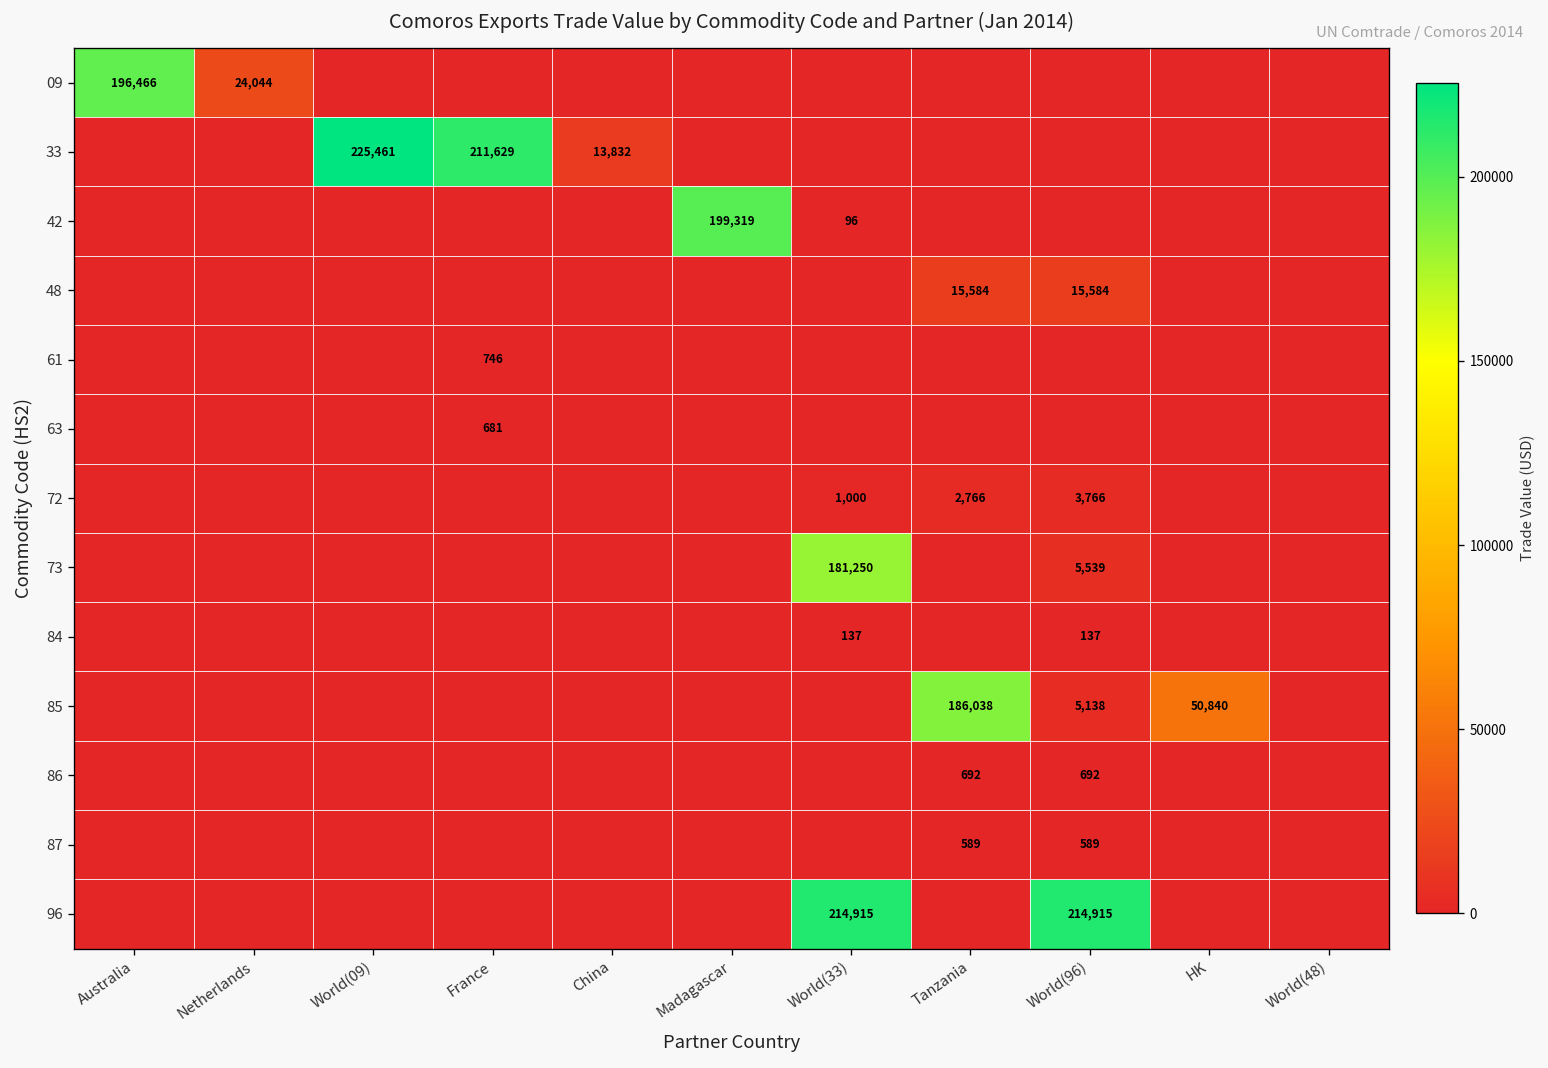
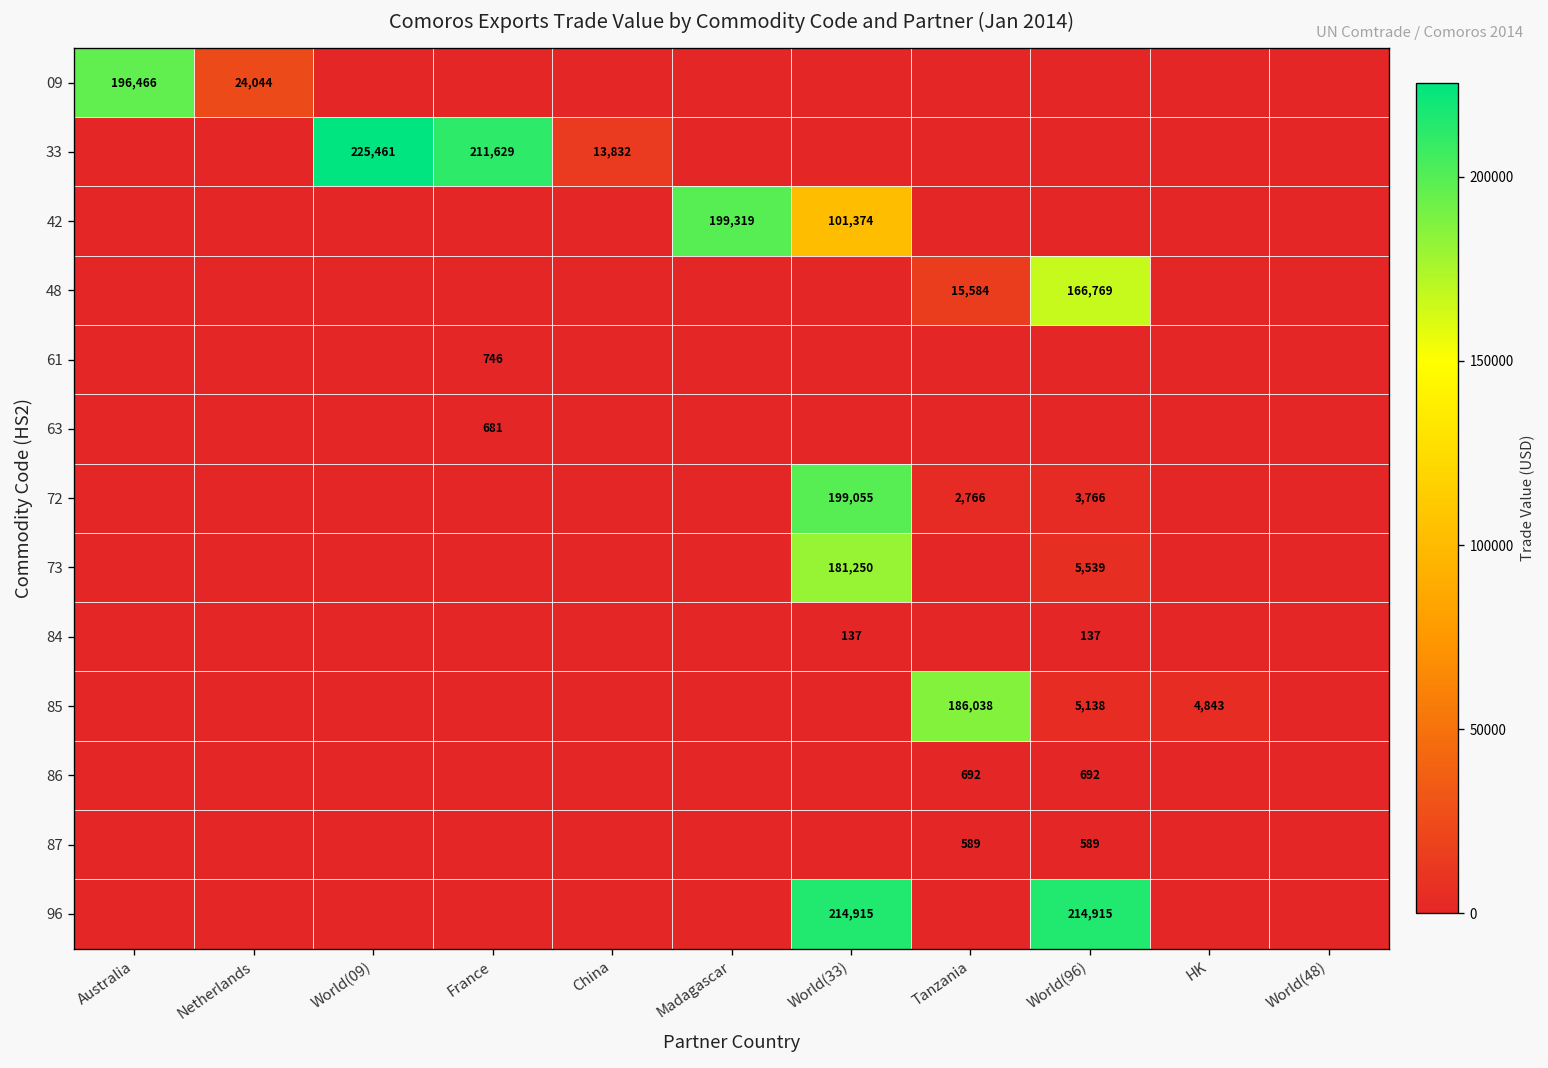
42, World(33): 96 -> 101,374
48, World(96): 15,584 -> 166,769
72, World(33): 1,000 -> 199,055
85, HK: 50,840 -> 4,843
